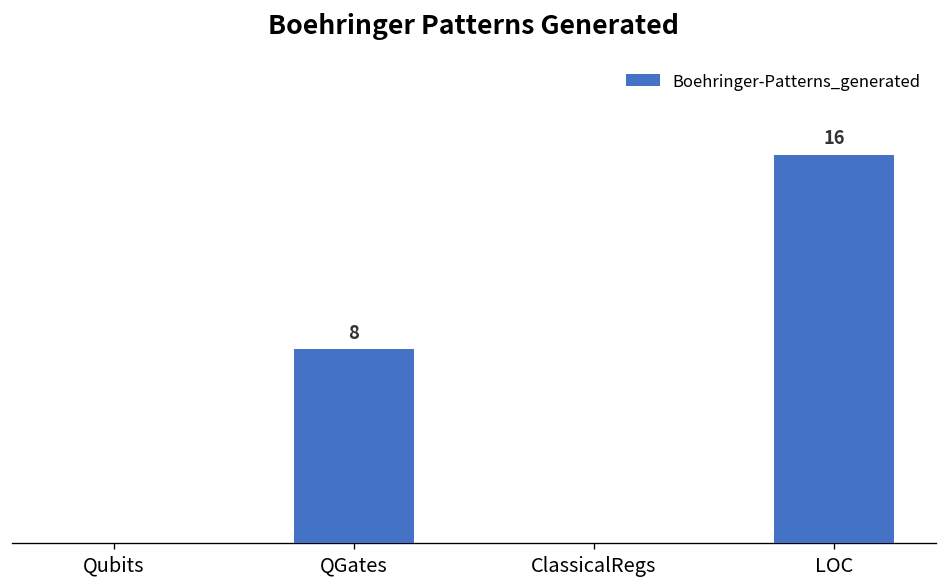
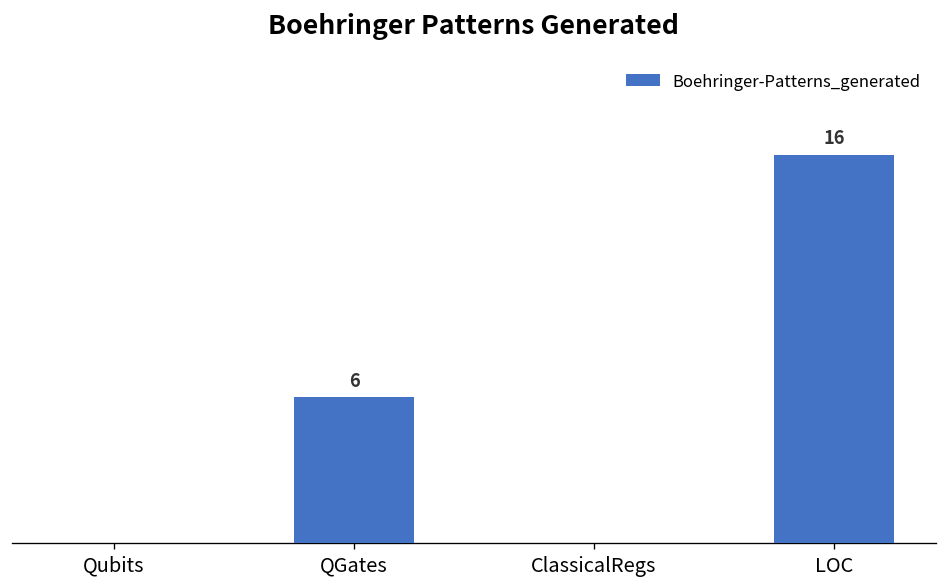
QGates: 8 -> 6
